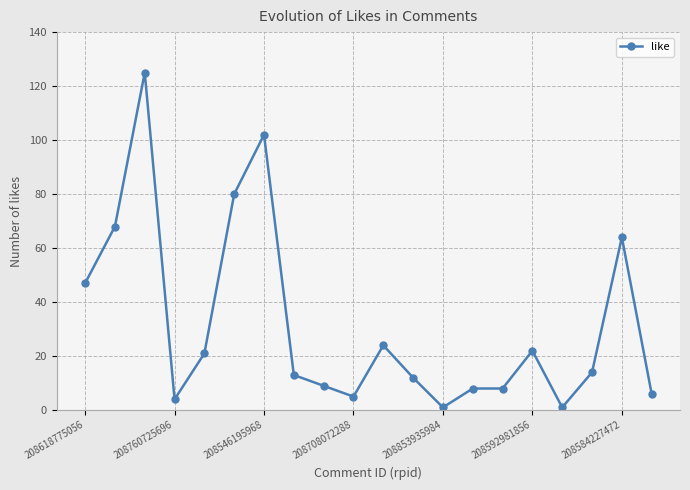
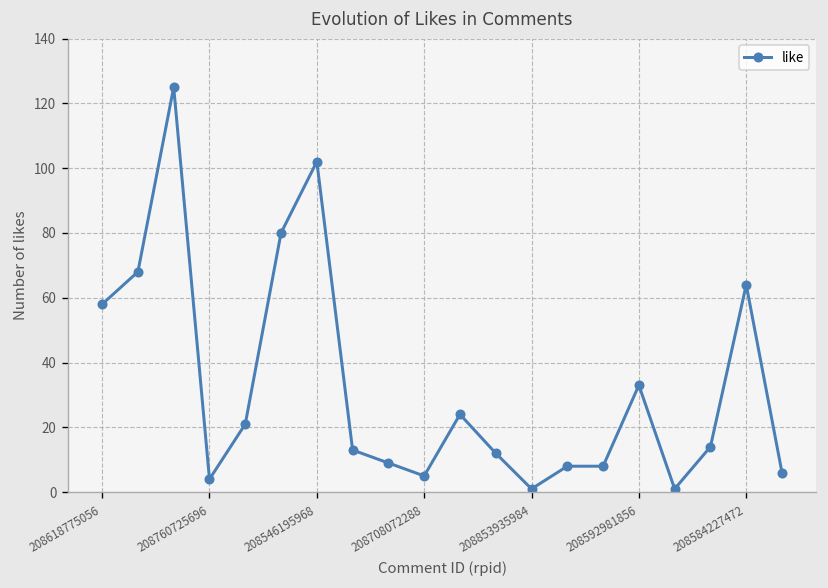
208618775056: 47 -> 58
208592981856: 22 -> 33
